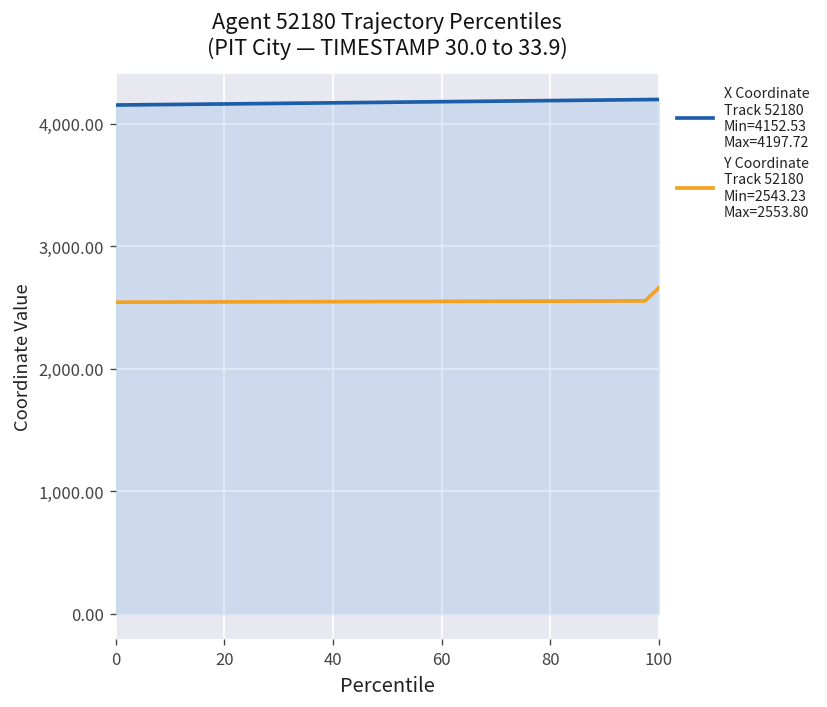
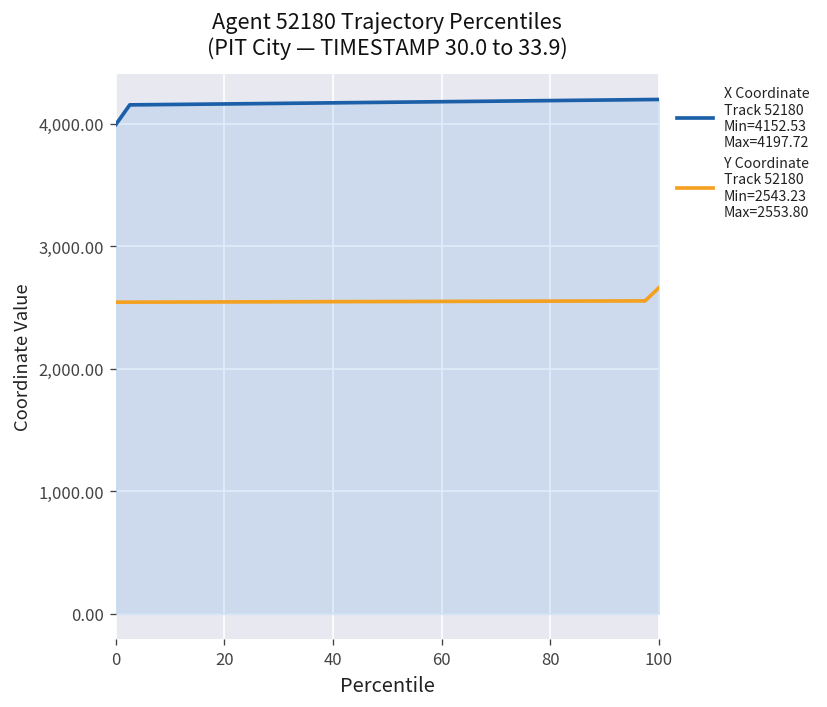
X Coordinate Track 52180 Min=4152.53 Max=4197.72, 0: 4,150 -> 3,990
